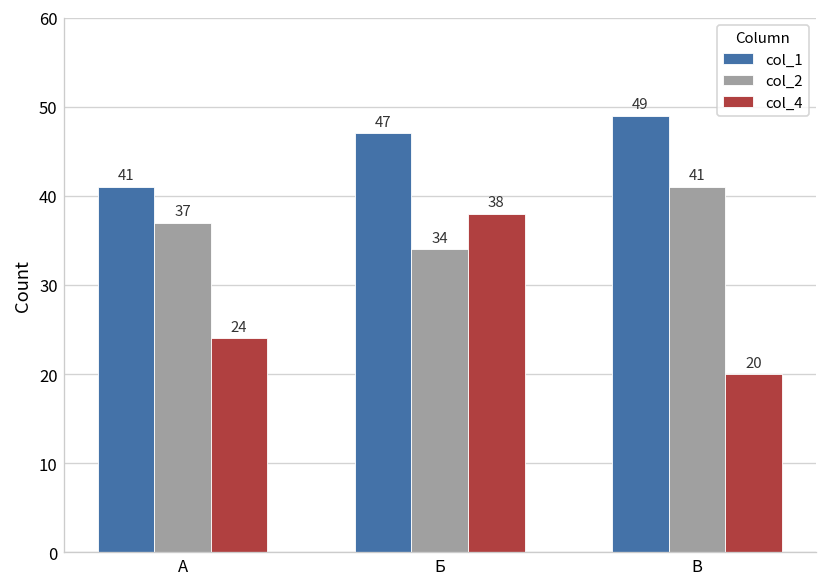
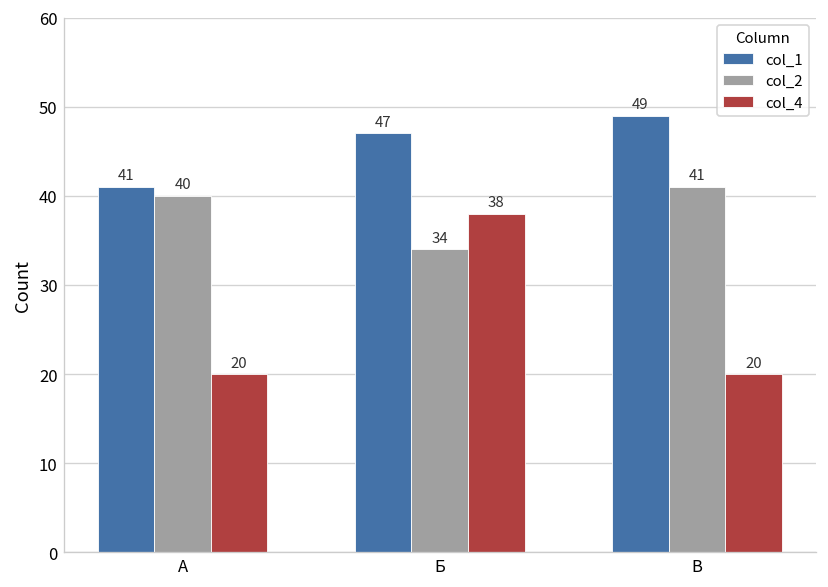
col_2, А: 37 -> 40
col_4, А: 24 -> 20
